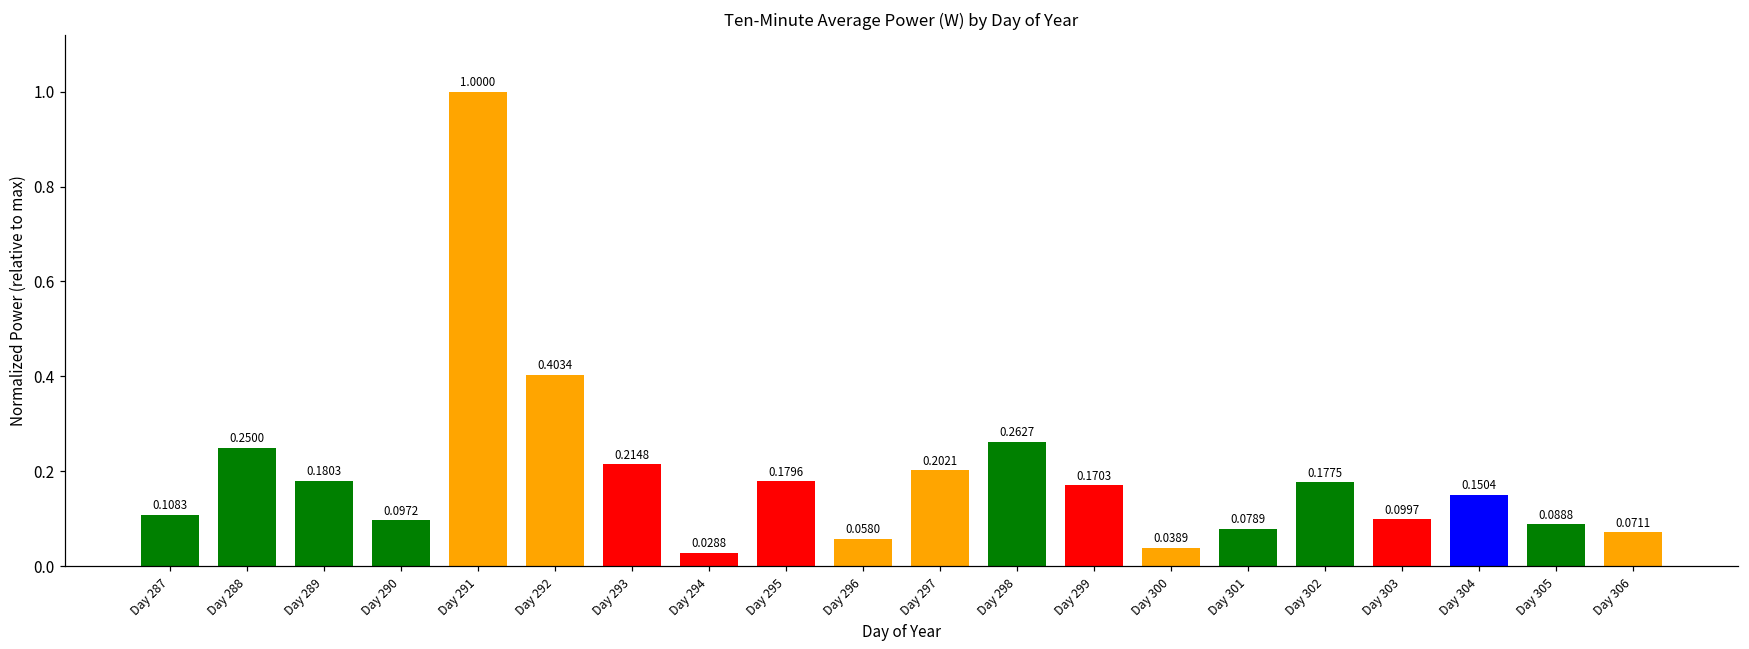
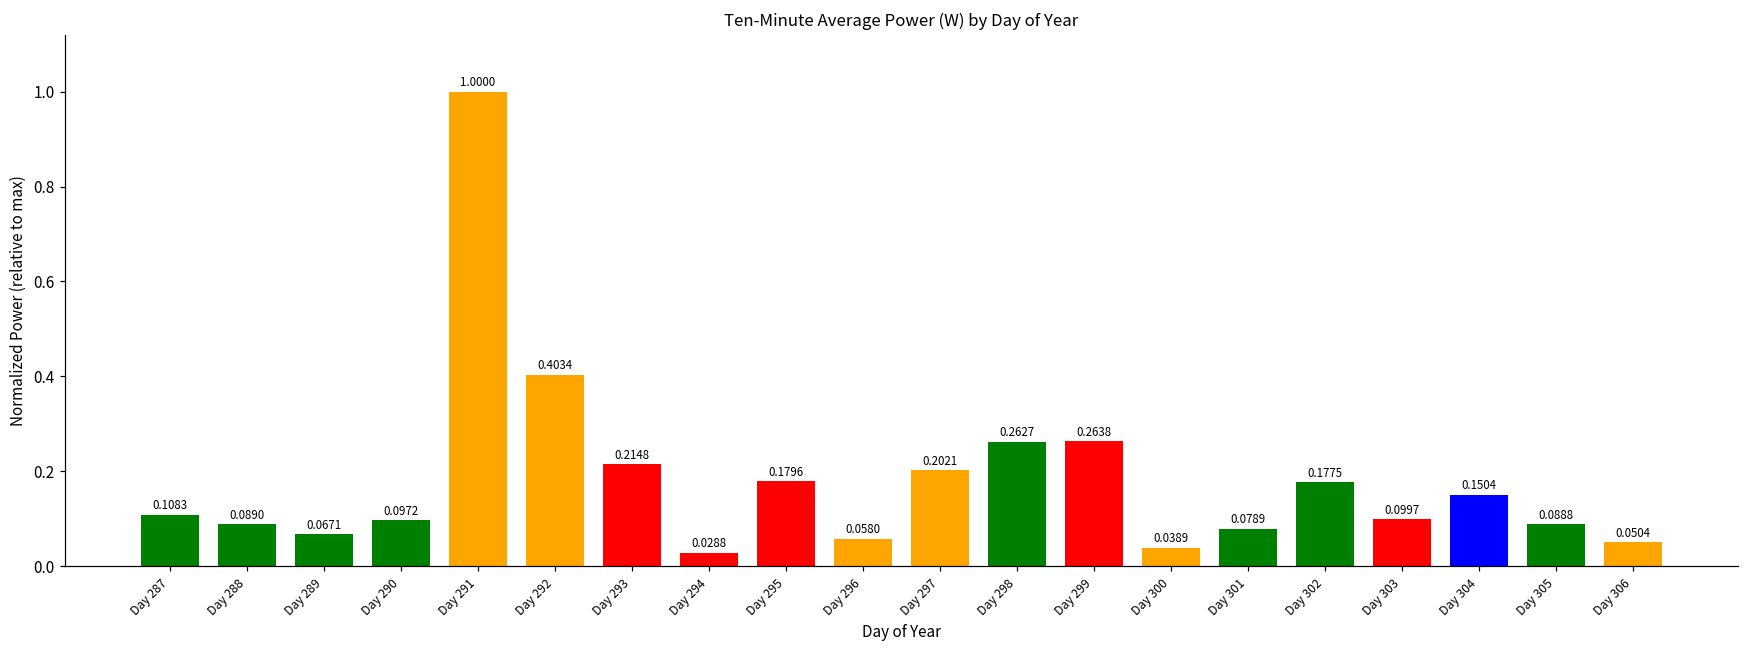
Day 288: 0.2500 -> 0.0890
Day 289: 0.1803 -> 0.0671
Day 299: 0.1703 -> 0.2638
Day 306: 0.0711 -> 0.0504
